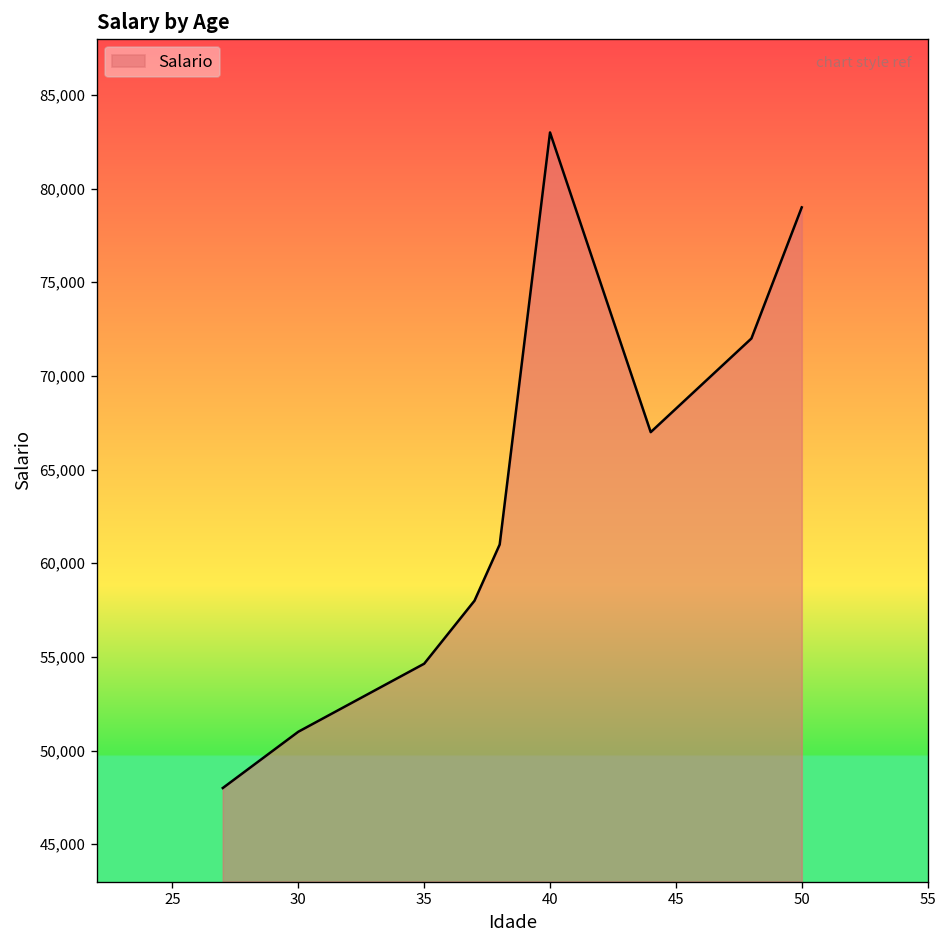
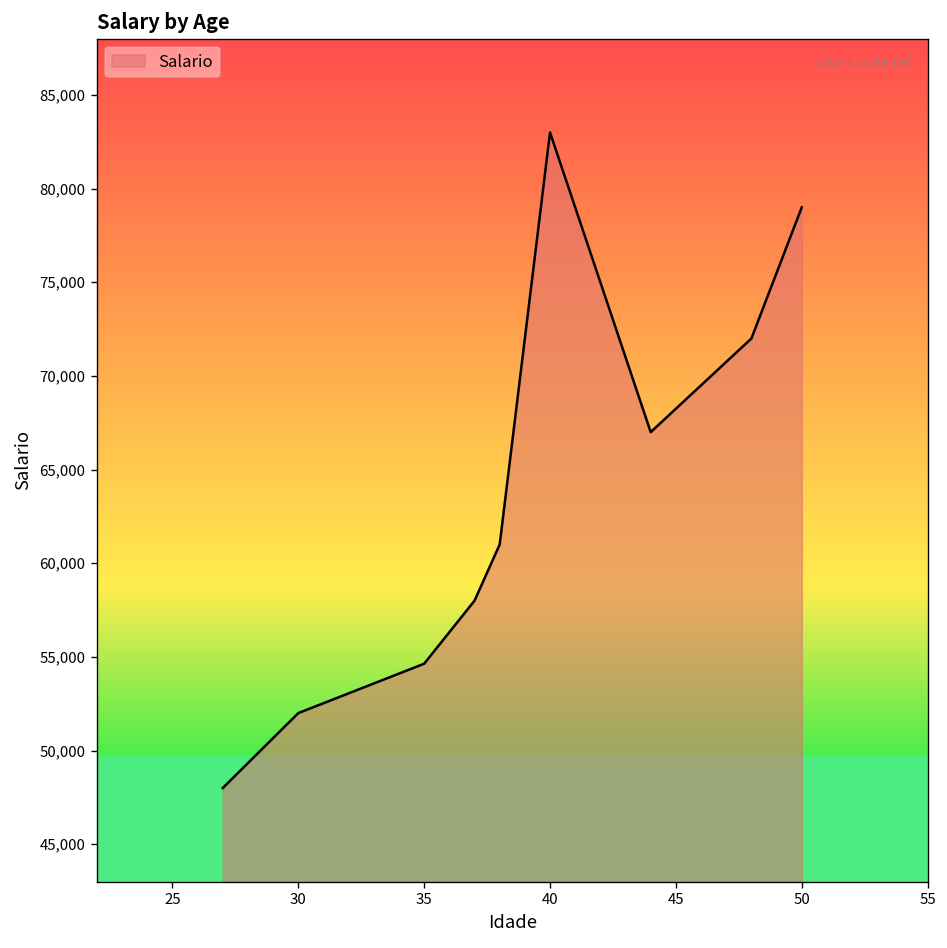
30: 51,000 -> 52,000
